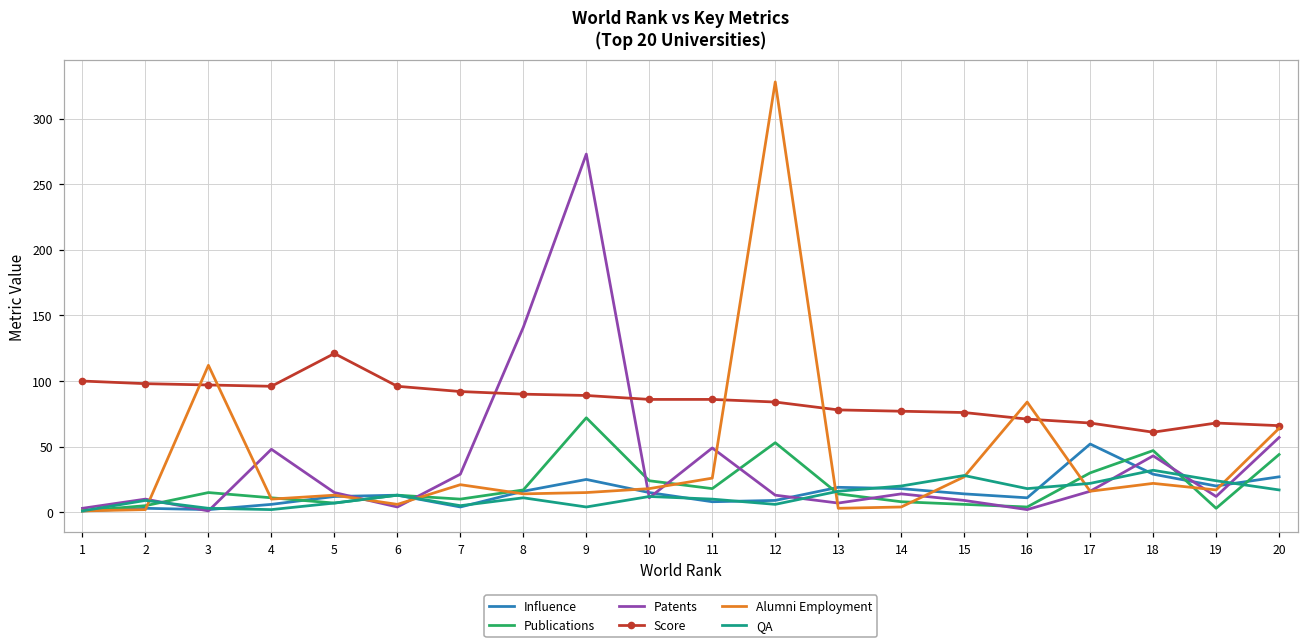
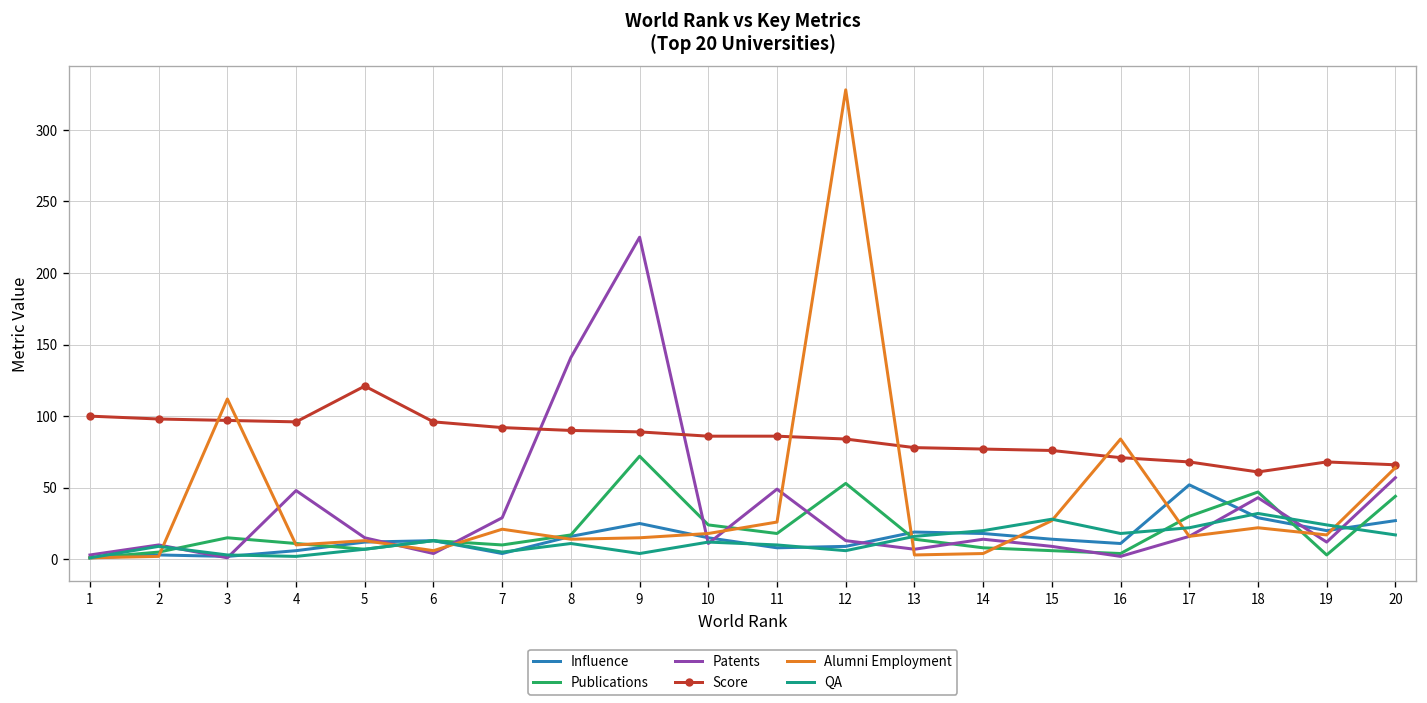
Patents, 9: 273 -> 225
